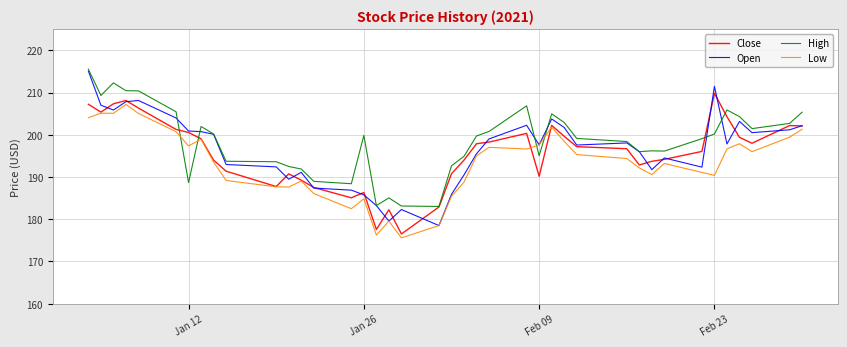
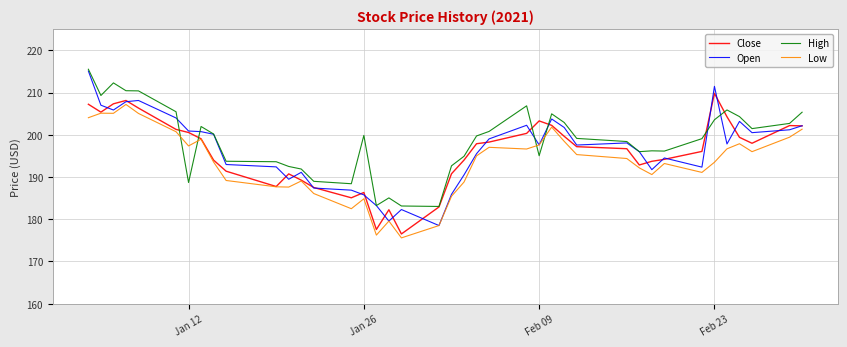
Close, Feb 09: 190 -> 203
High, Feb 23: 200 -> 204
Low, Feb 23: 190 -> 193
